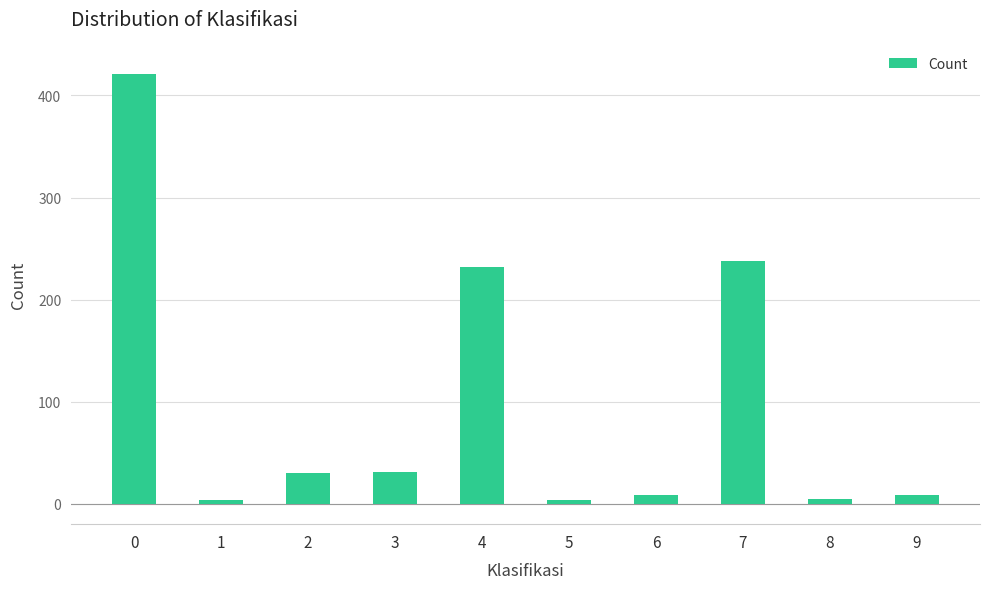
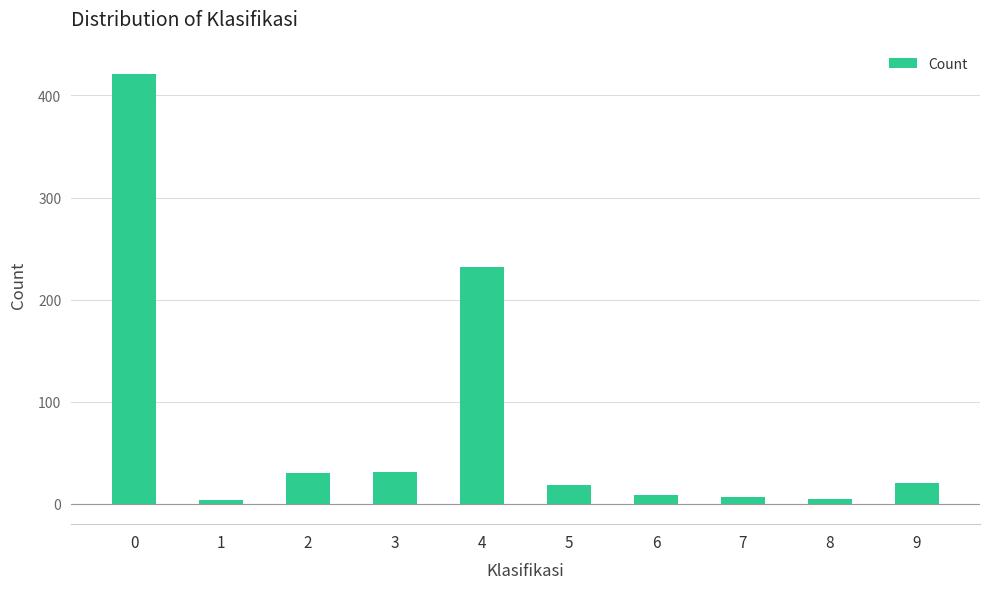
5: 4 -> 18
7: 238 -> 7
9: 9 -> 20
